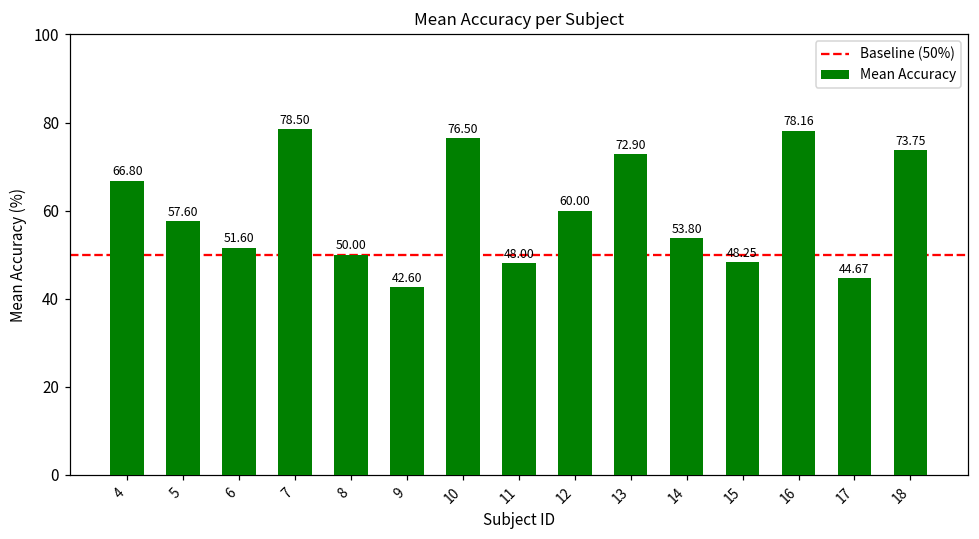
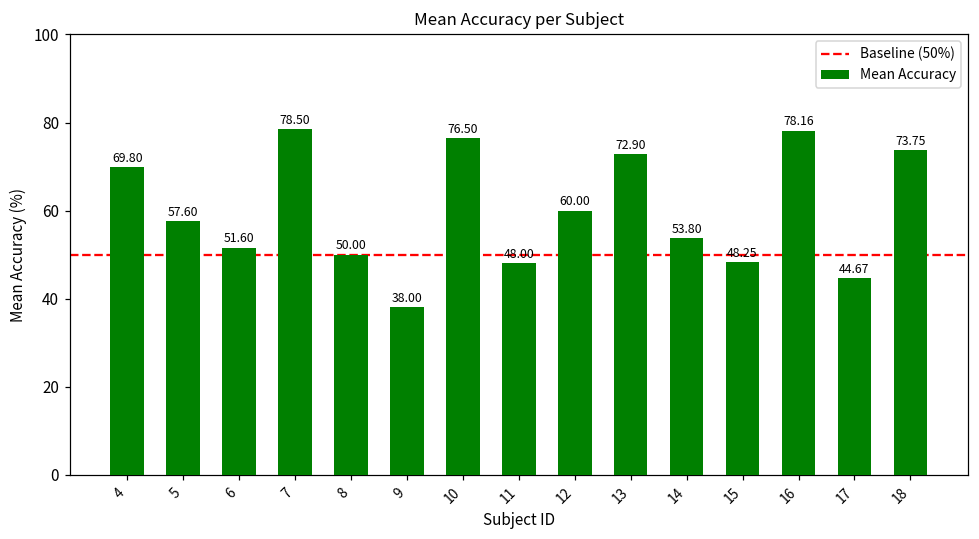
4: 66.80 -> 69.80
9: 42.60 -> 38.00
